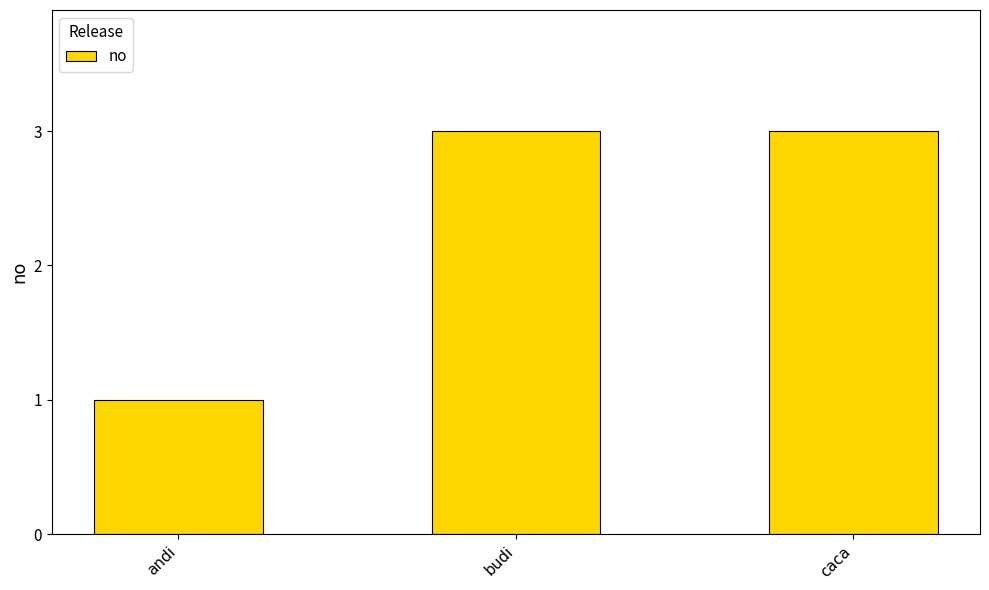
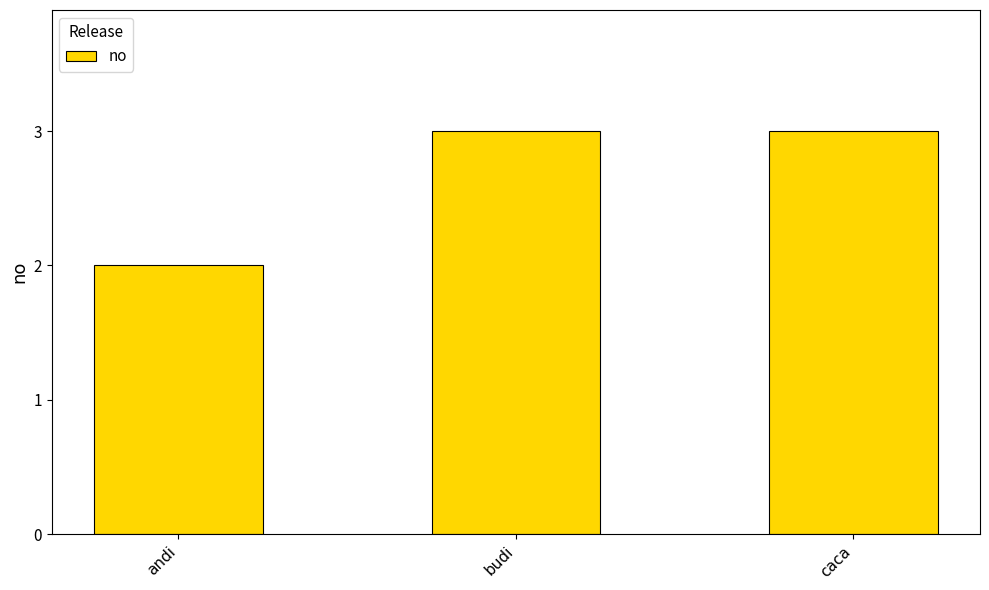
andi: 1 -> 2
